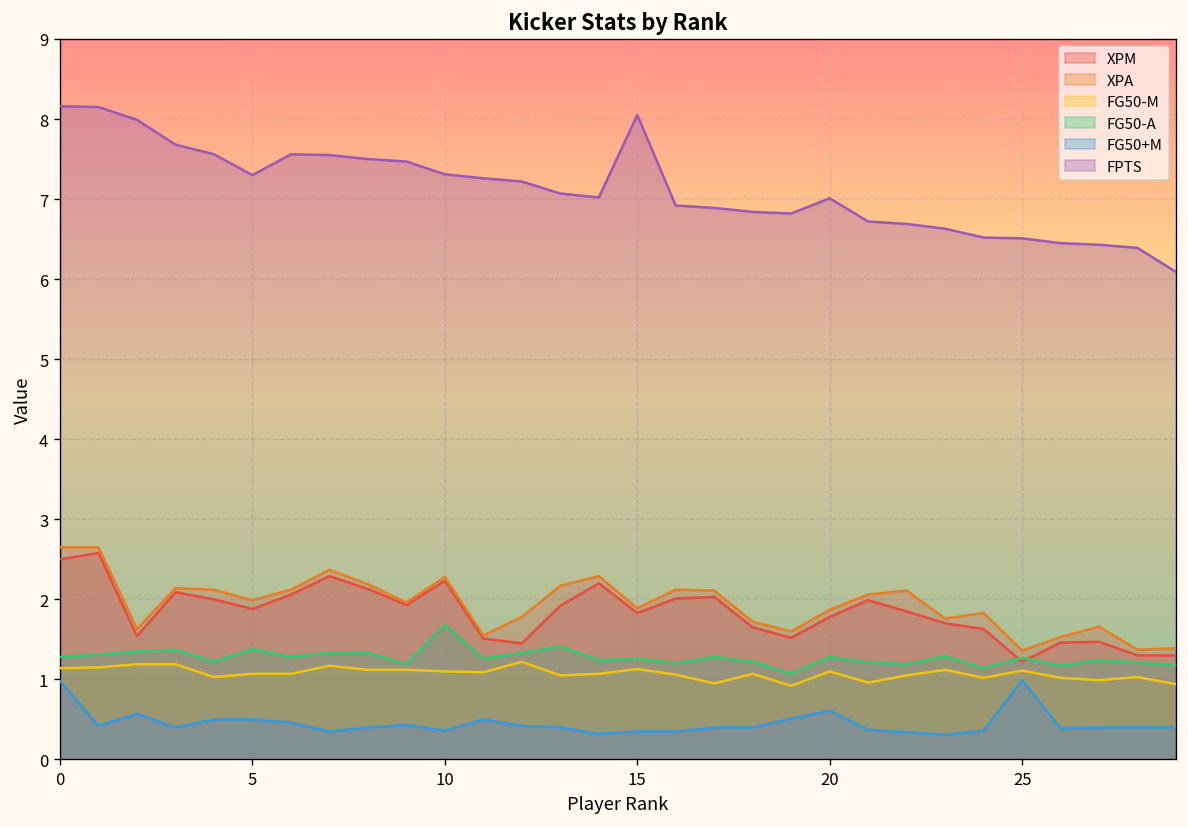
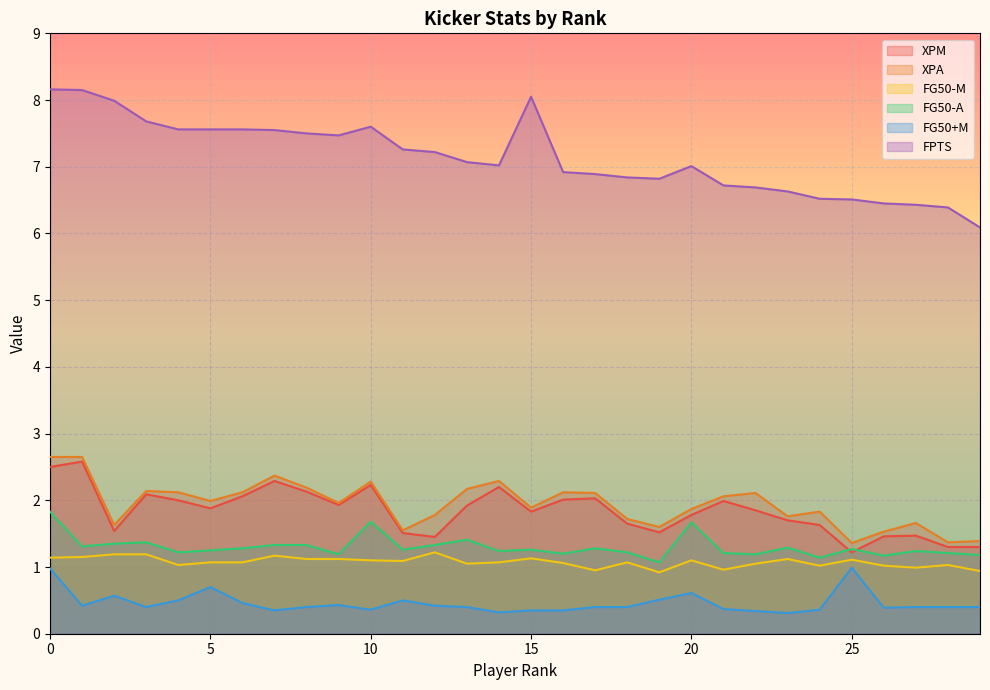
FG50-A, 0: 1.3 -> 1.8
FG50-A, 5: 1.4 -> 1.3
FG50+M, 5: 0.5 -> 0.7
FPTS, 5: 7.3 -> 7.6
FPTS, 10: 7.3 -> 7.6
FG50-A, 20: 1.3 -> 1.7
